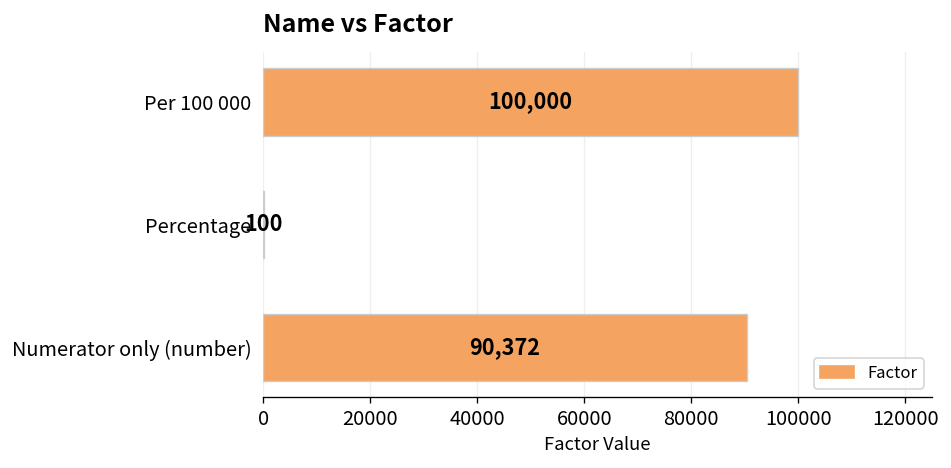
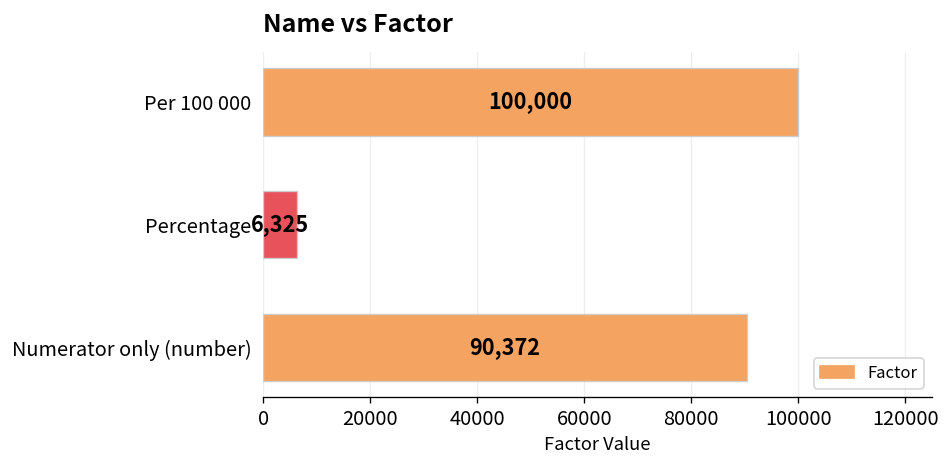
Percentage: 100 -> 6,325
